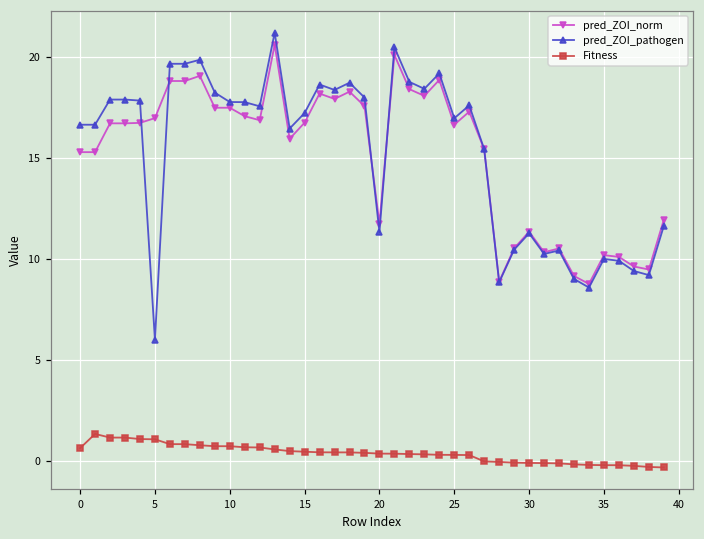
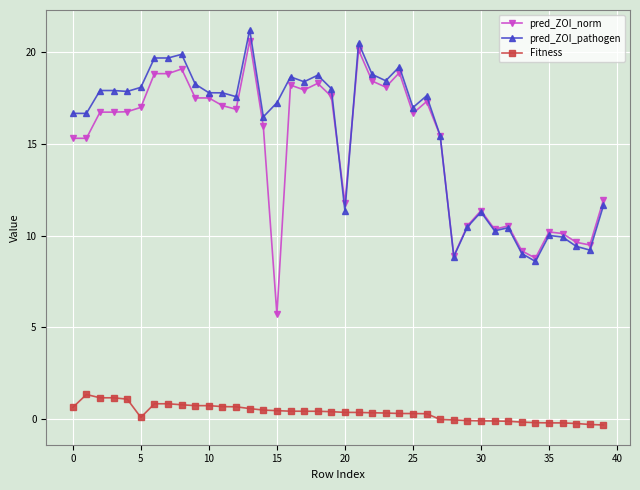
pred_ZOI_pathogen, 5: 6.0 -> 18.1
Fitness, 5: 1.1 -> 0.1
pred_ZOI_norm, 15: 16.7 -> 5.7
